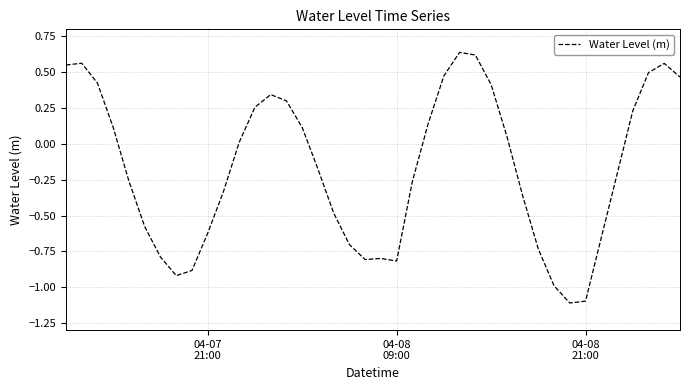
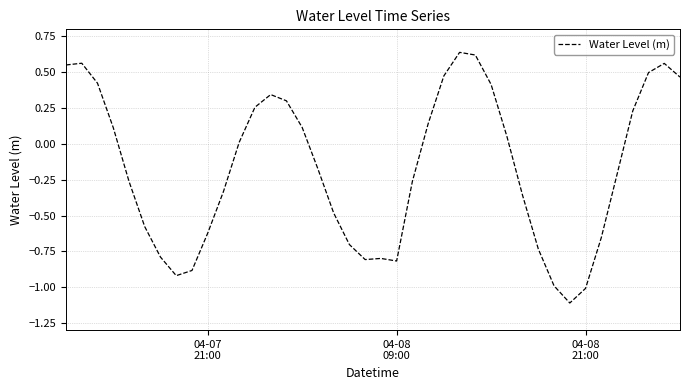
04-08 21:00: -1.10 -> -1.01
